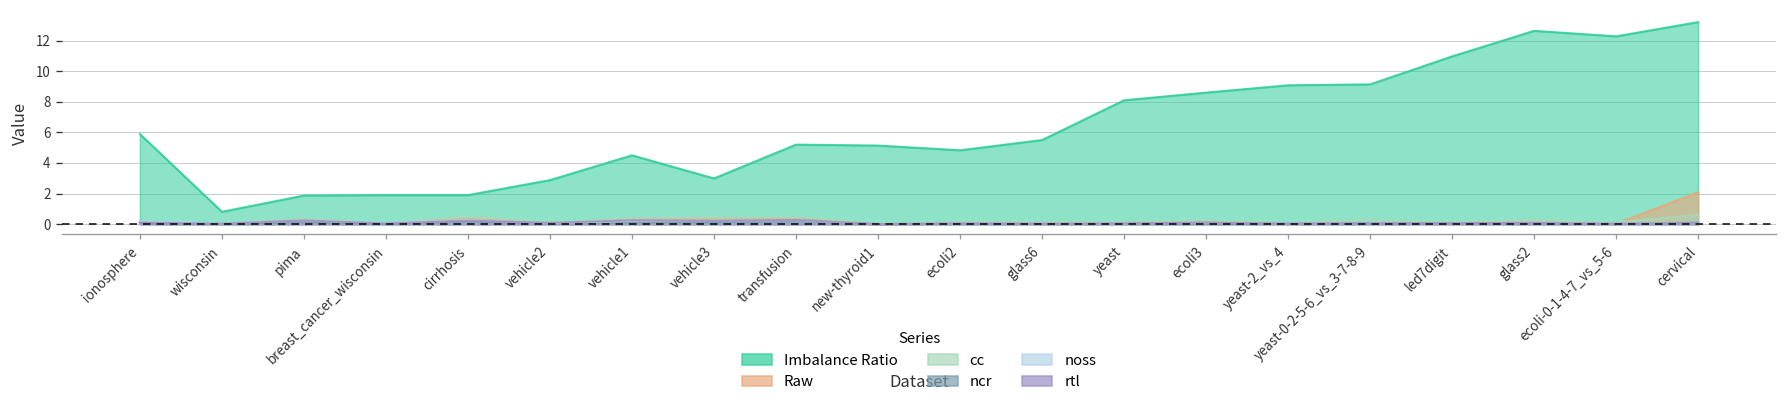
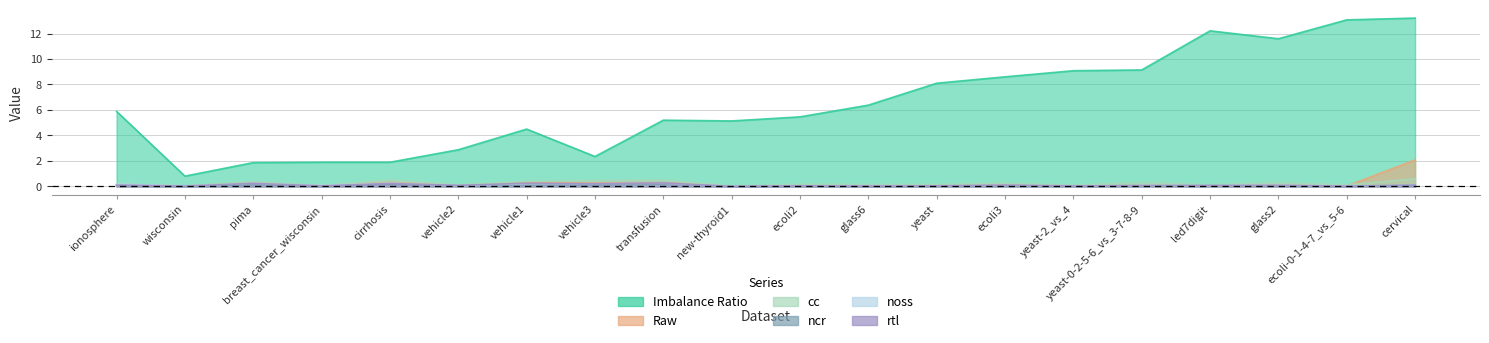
Imbalance Ratio, vehicle3: 3.0 -> 2.4
Imbalance Ratio, ecoli2: 4.8 -> 5.5
Imbalance Ratio, glass6: 5.5 -> 6.4
Imbalance Ratio, led7digit: 11.0 -> 12.2
Imbalance Ratio, glass2: 12.6 -> 11.6
Imbalance Ratio, ecoli-0-1-4-7_vs_5-6: 12.3 -> 13.1
